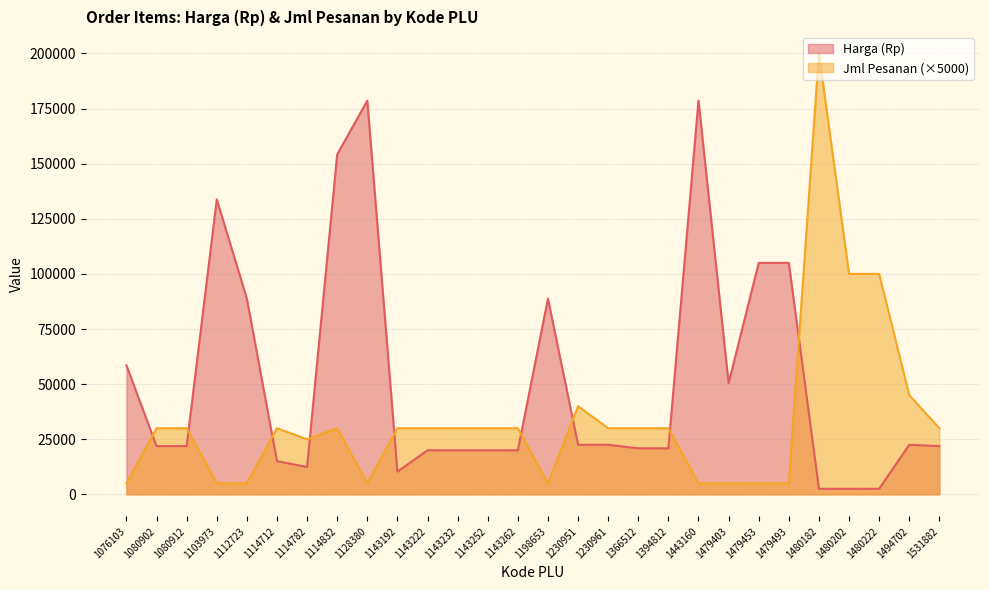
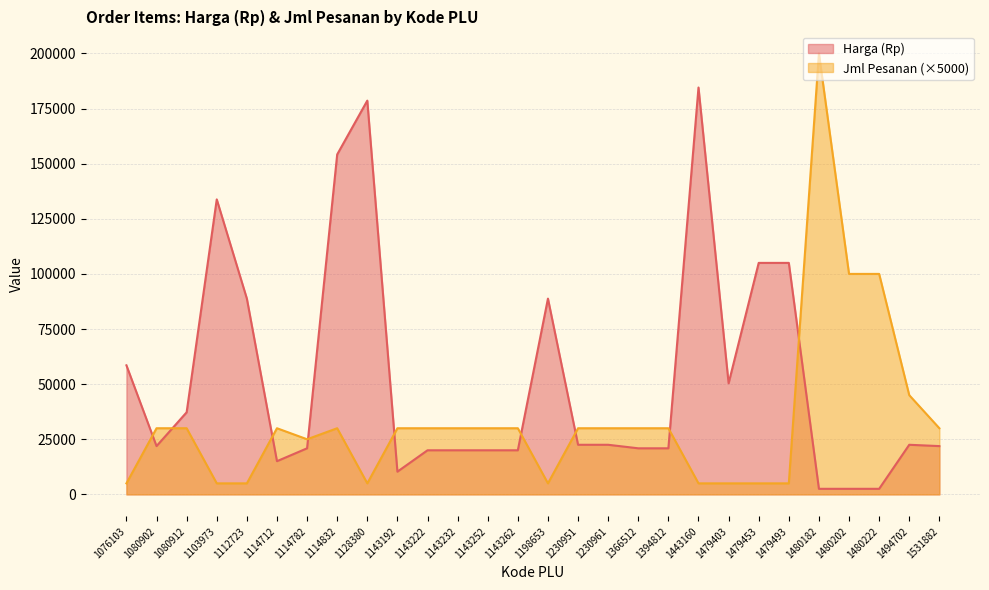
Harga (Rp), 1080912: 22000 -> 37000
Harga (Rp), 1114782: 12000 -> 21000
Jml Pesanan (×5000), 1230951: 40000 -> 30000
Harga (Rp), 1443160: 179000 -> 185000
